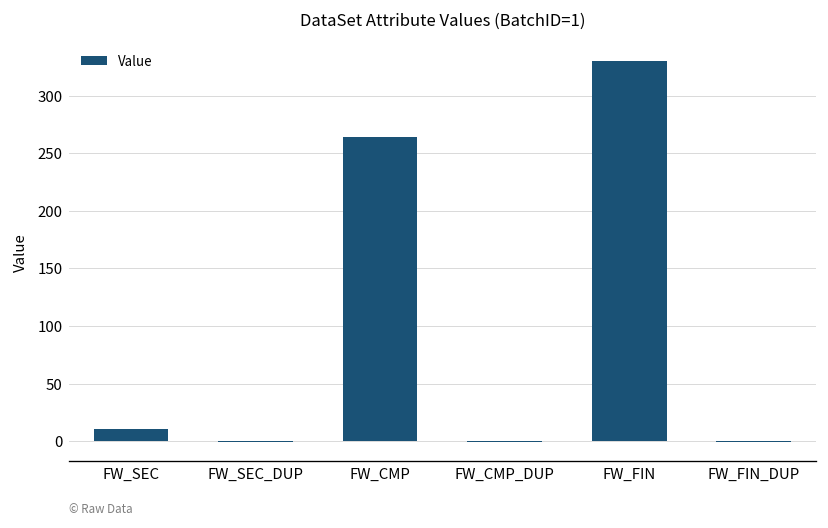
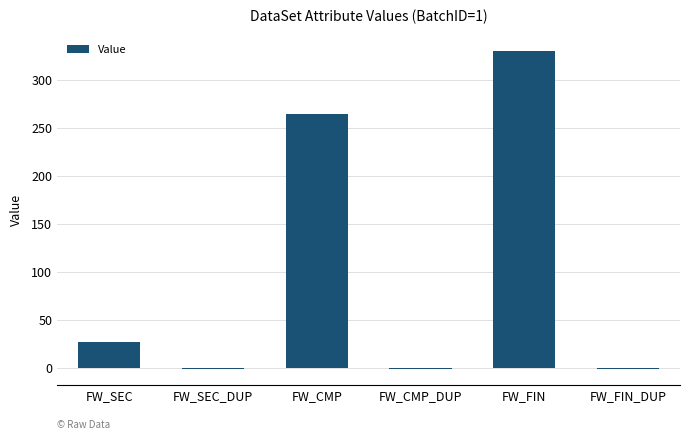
FW_SEC: 10 -> 30
